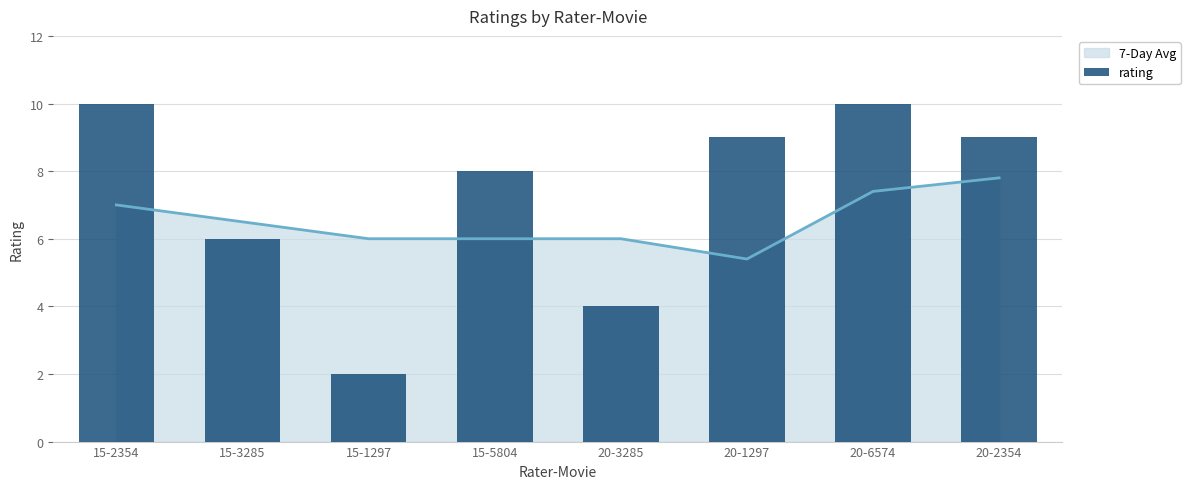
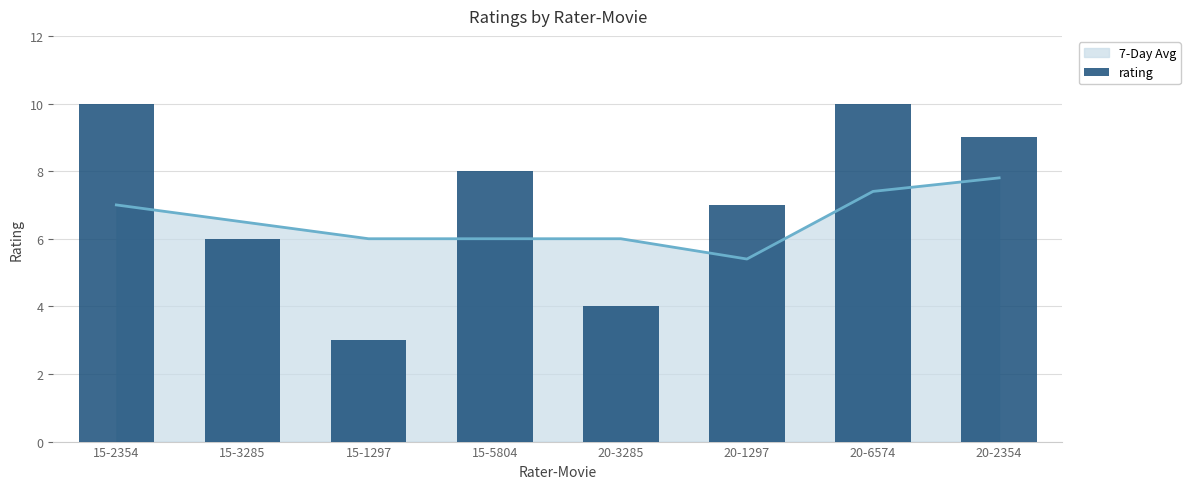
rating, 15-1297: 2 -> 3
rating, 20-1297: 9 -> 7
